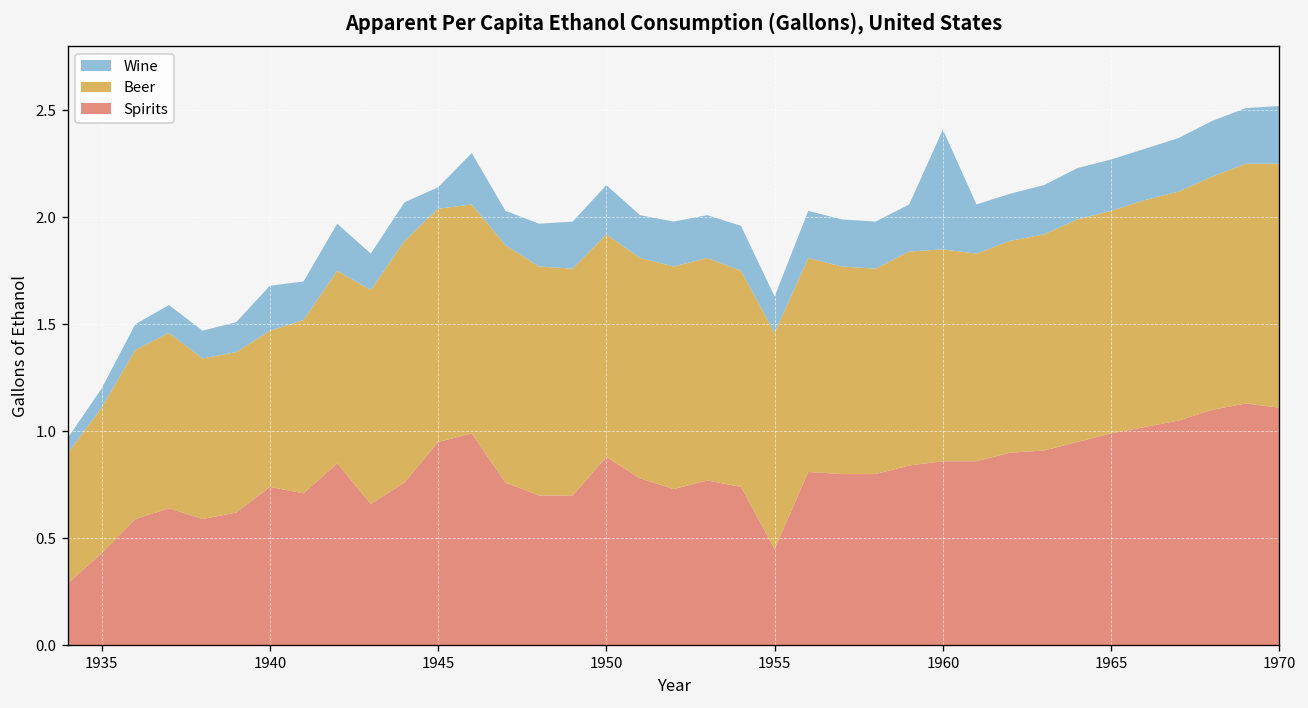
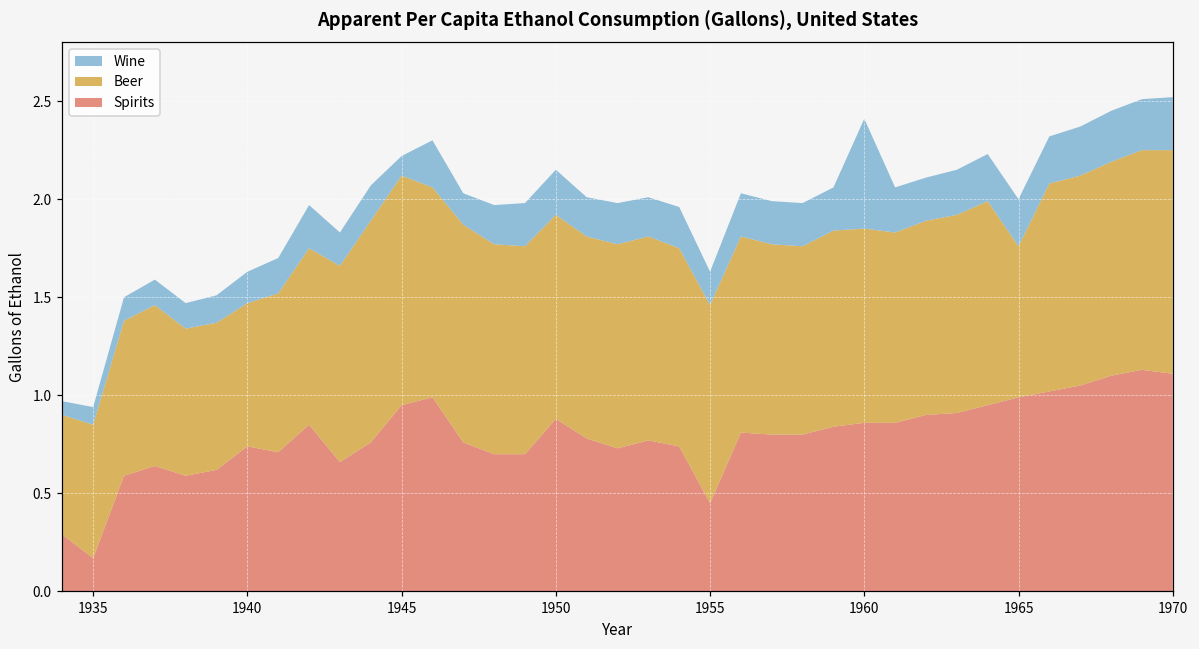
Spirits, 1935: 0.43 -> 0.17
Wine, 1940: 0.21 -> 0.16
Beer, 1945: 1.09 -> 1.17
Beer, 1965: 1.04 -> 0.77
